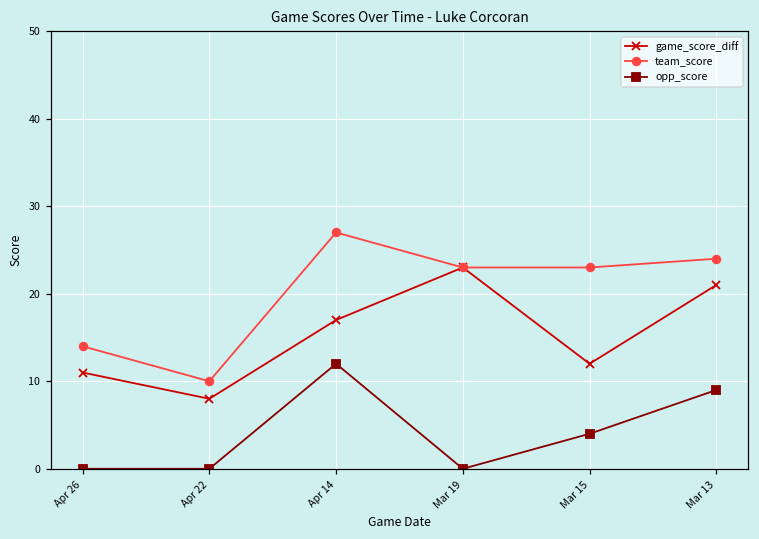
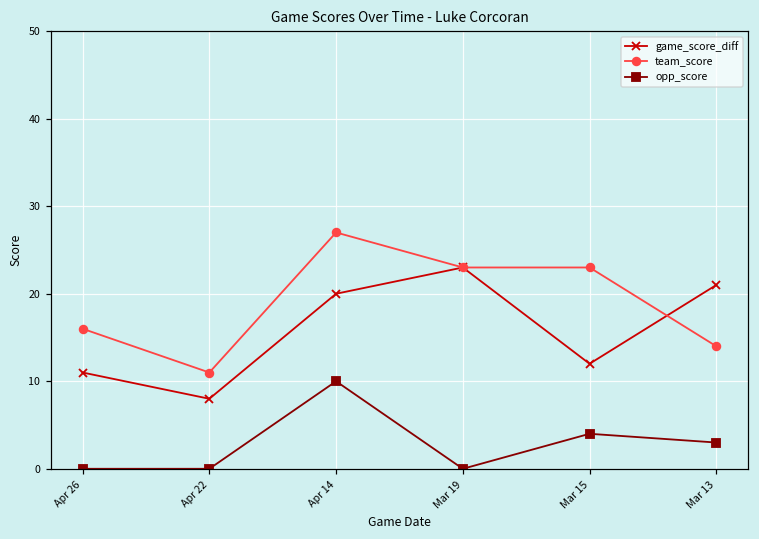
team_score, Apr 26: 14 -> 16
team_score, Apr 22: 10 -> 11
game_score_diff, Apr 14: 17 -> 20
opp_score, Apr 14: 12 -> 10
team_score, Mar 13: 24 -> 14
opp_score, Mar 13: 9 -> 3
